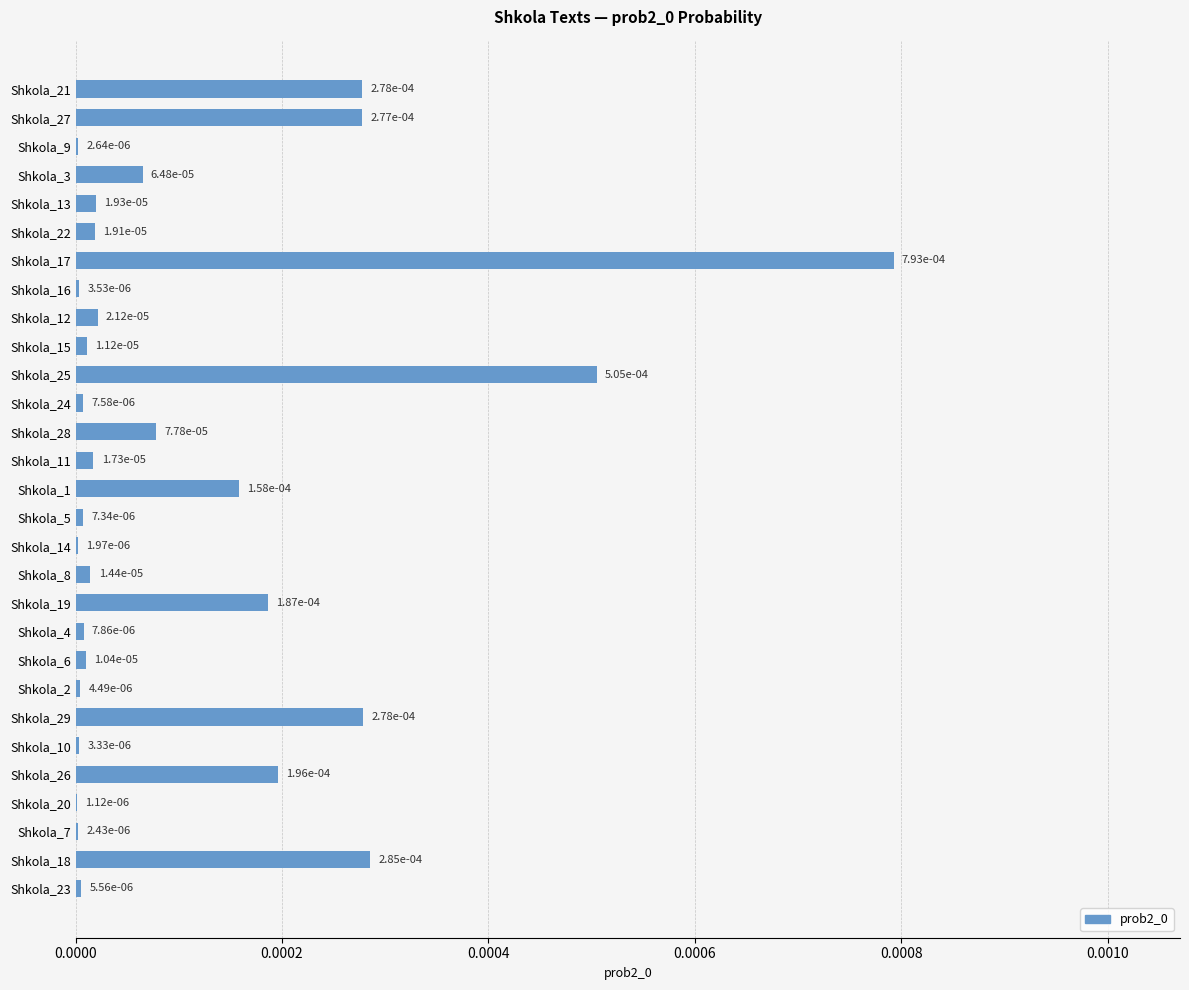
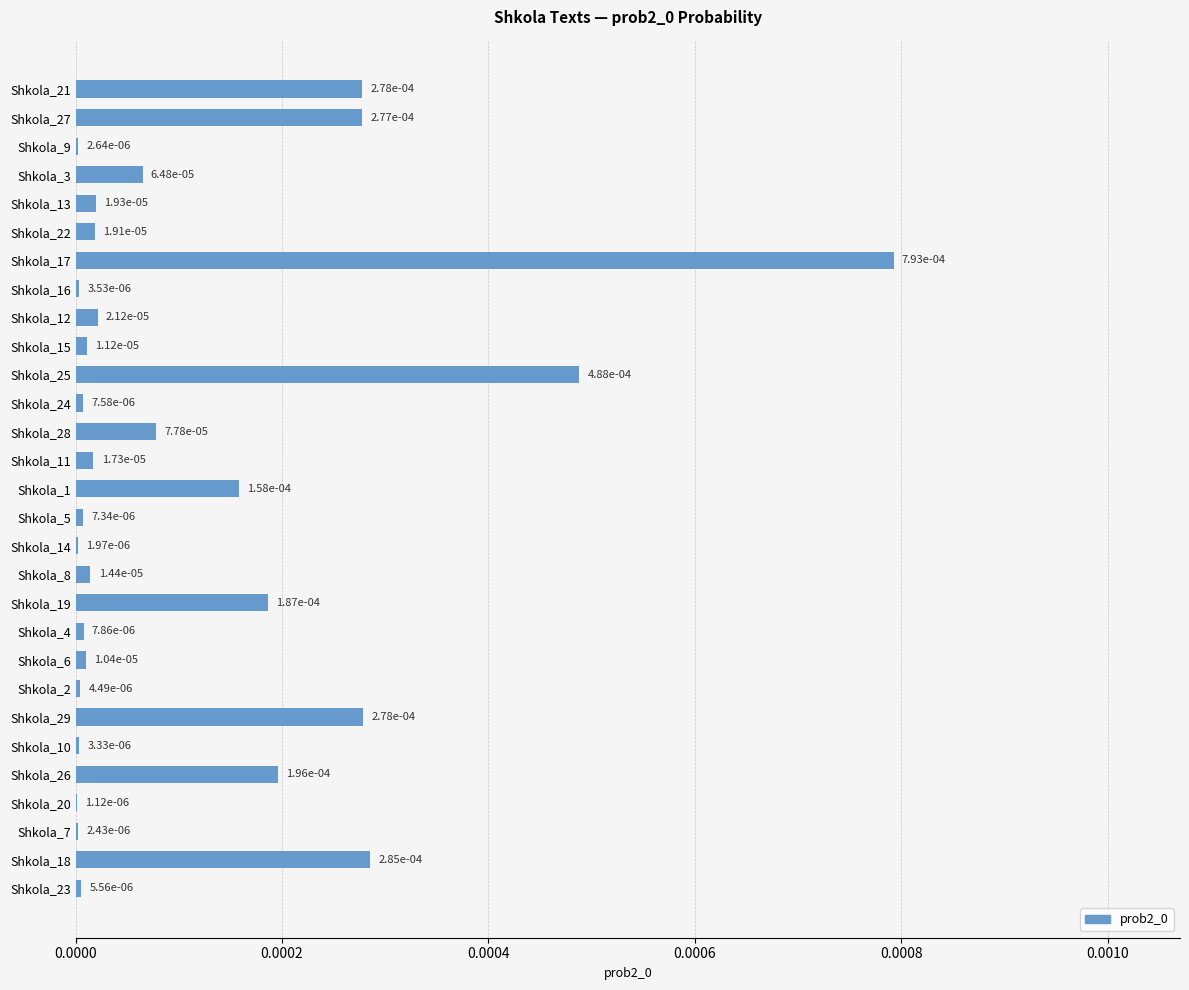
Shkola_25: 5.05e-04 -> 4.88e-04
